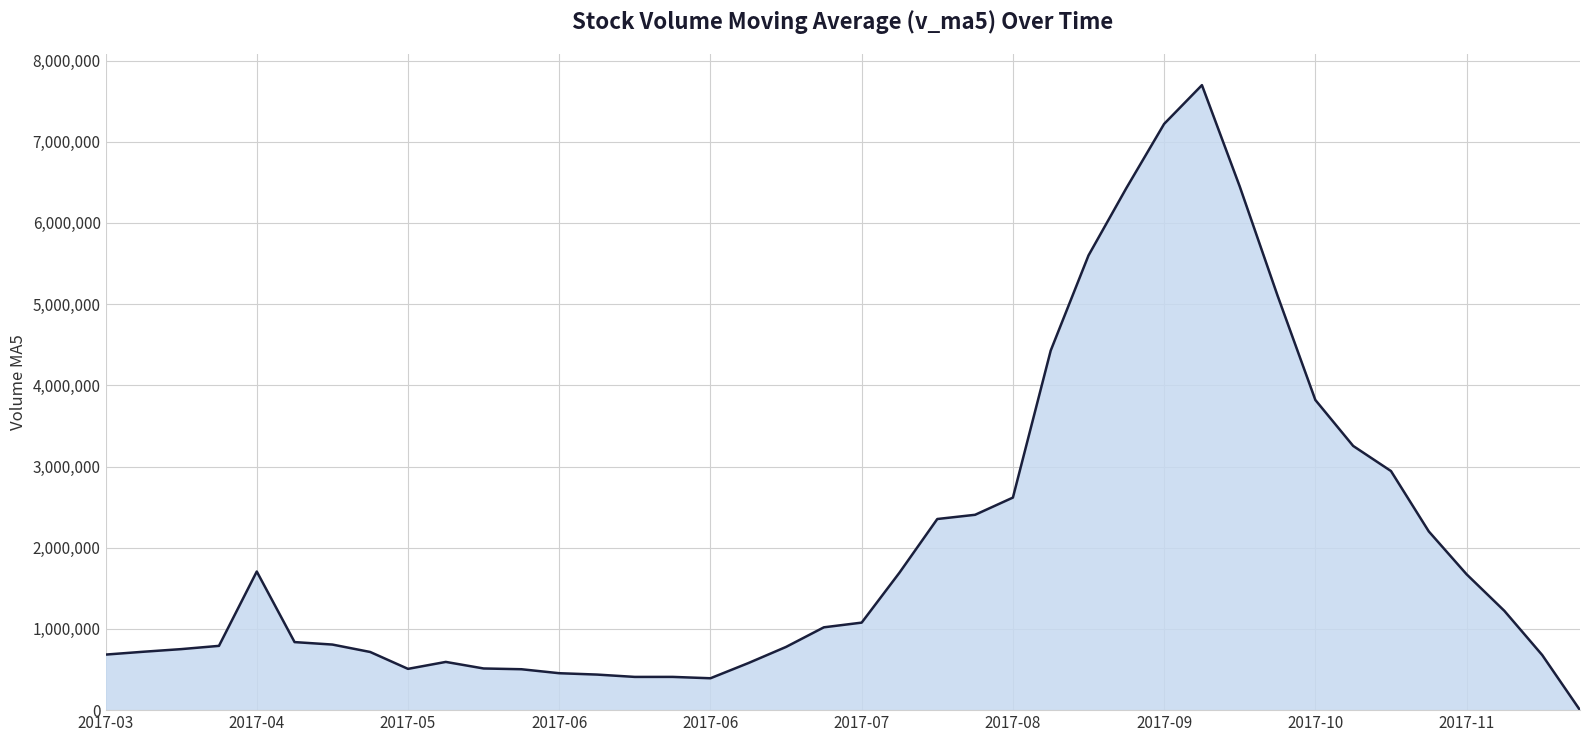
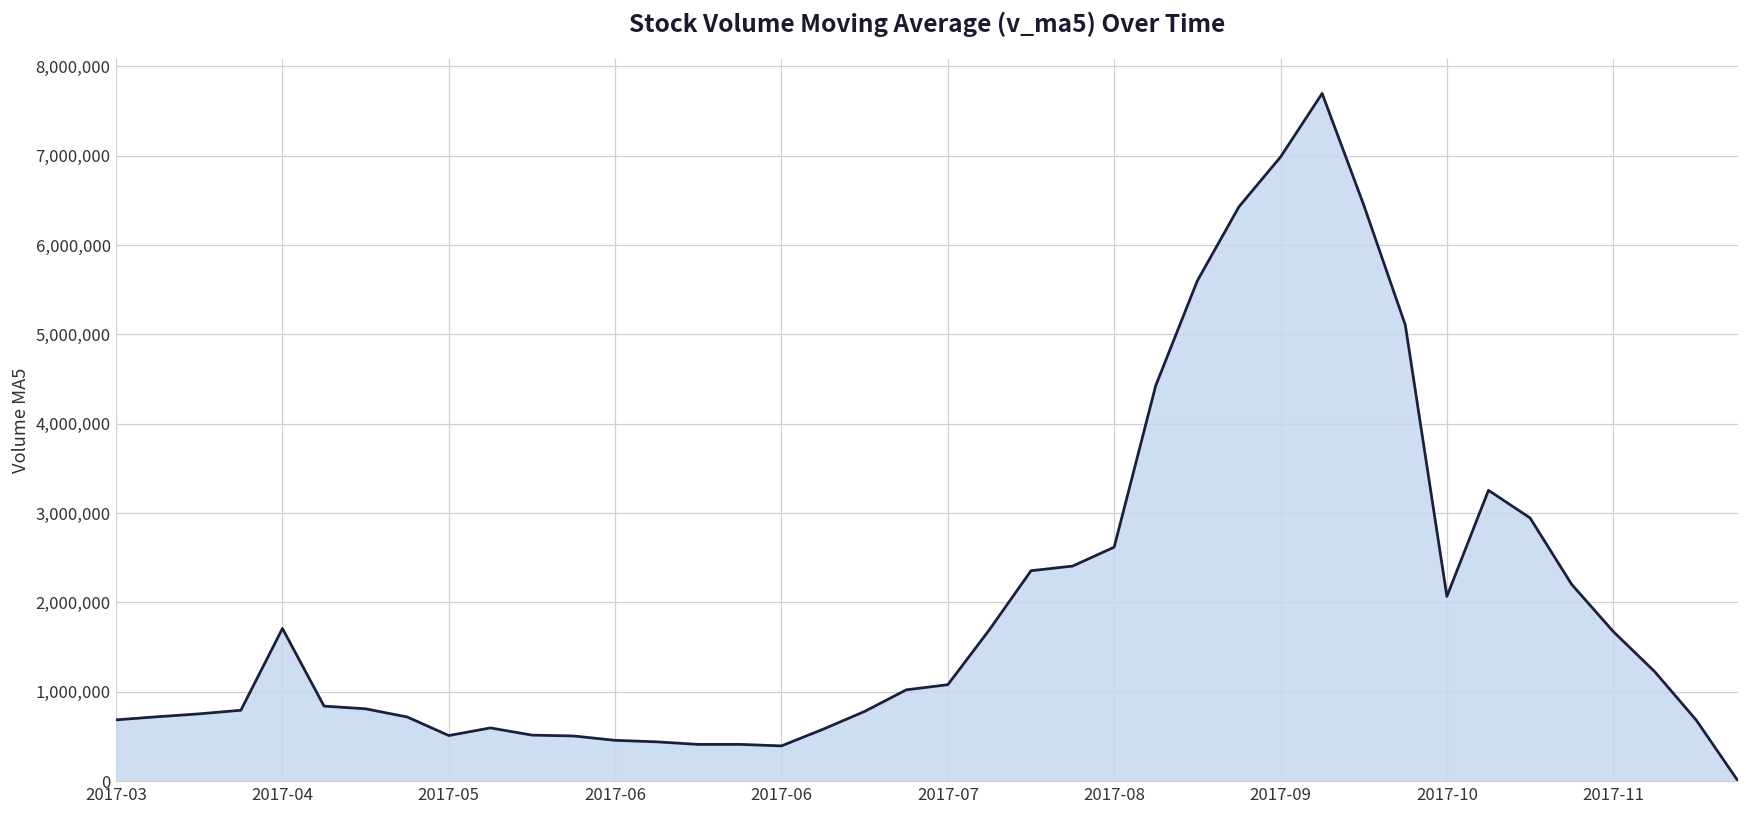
2017-09: 7,200,000 -> 7,000,000
2017-10: 3,800,000 -> 2,100,000
